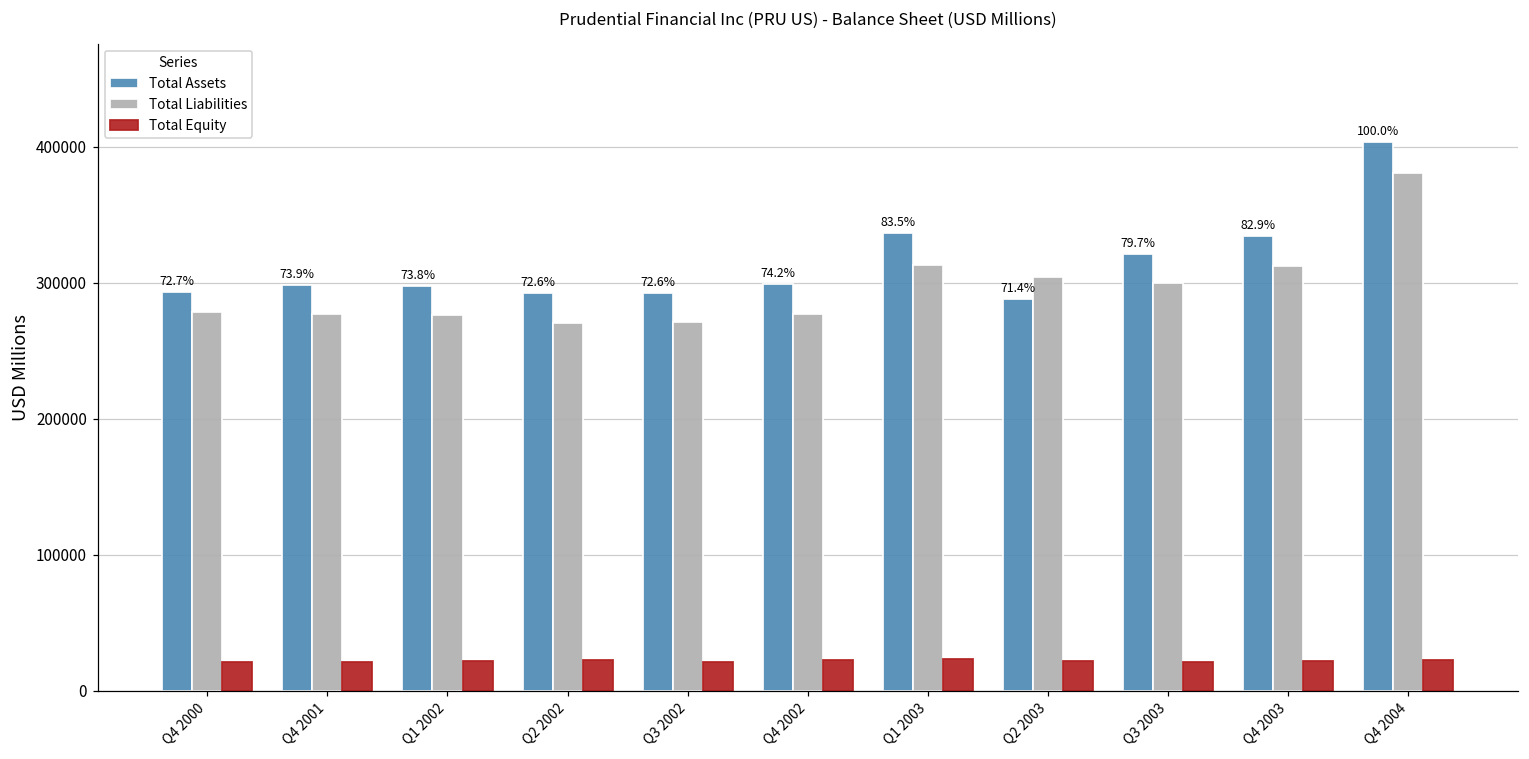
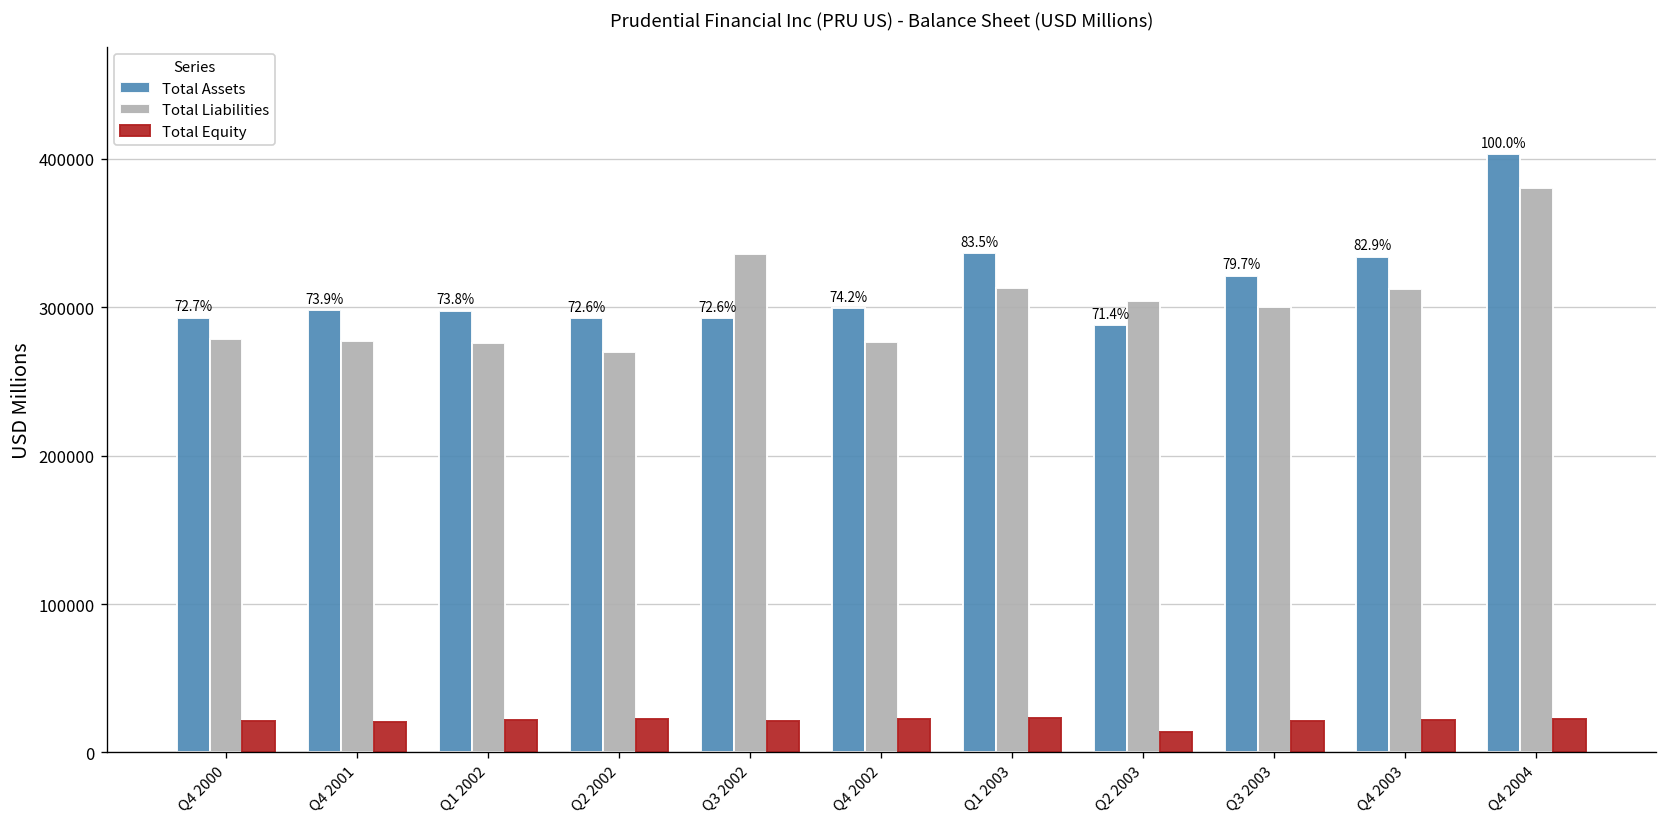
Total Liabilities, Q3 2002: 271000 -> 336000
Total Equity, Q2 2003: 21000 -> 14000
